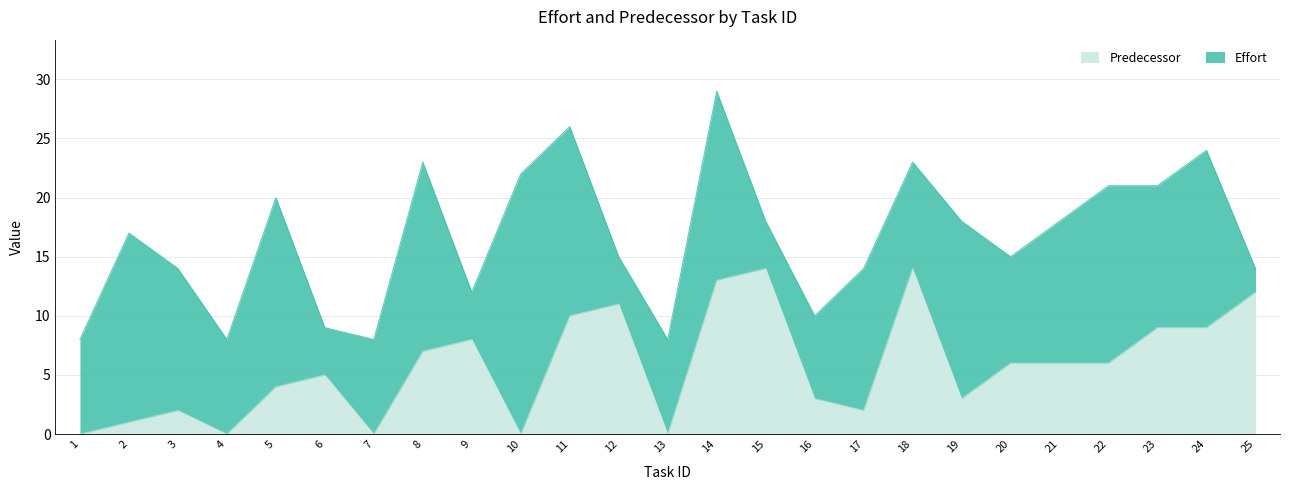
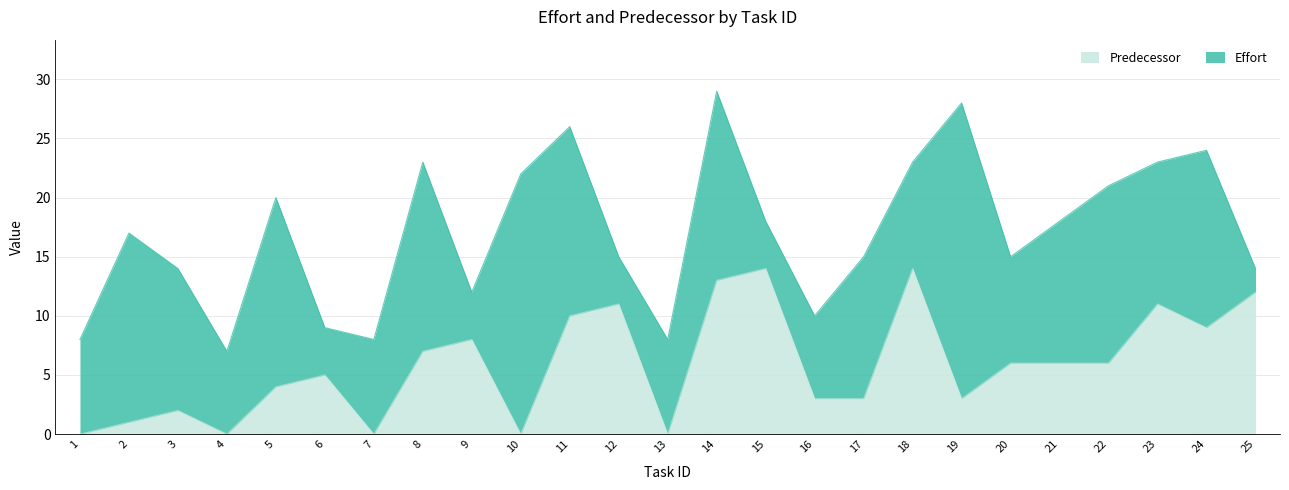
Effort, 4: 8 -> 7
Predecessor, 17: 2 -> 3
Effort, 19: 15 -> 25
Predecessor, 23: 9 -> 11
